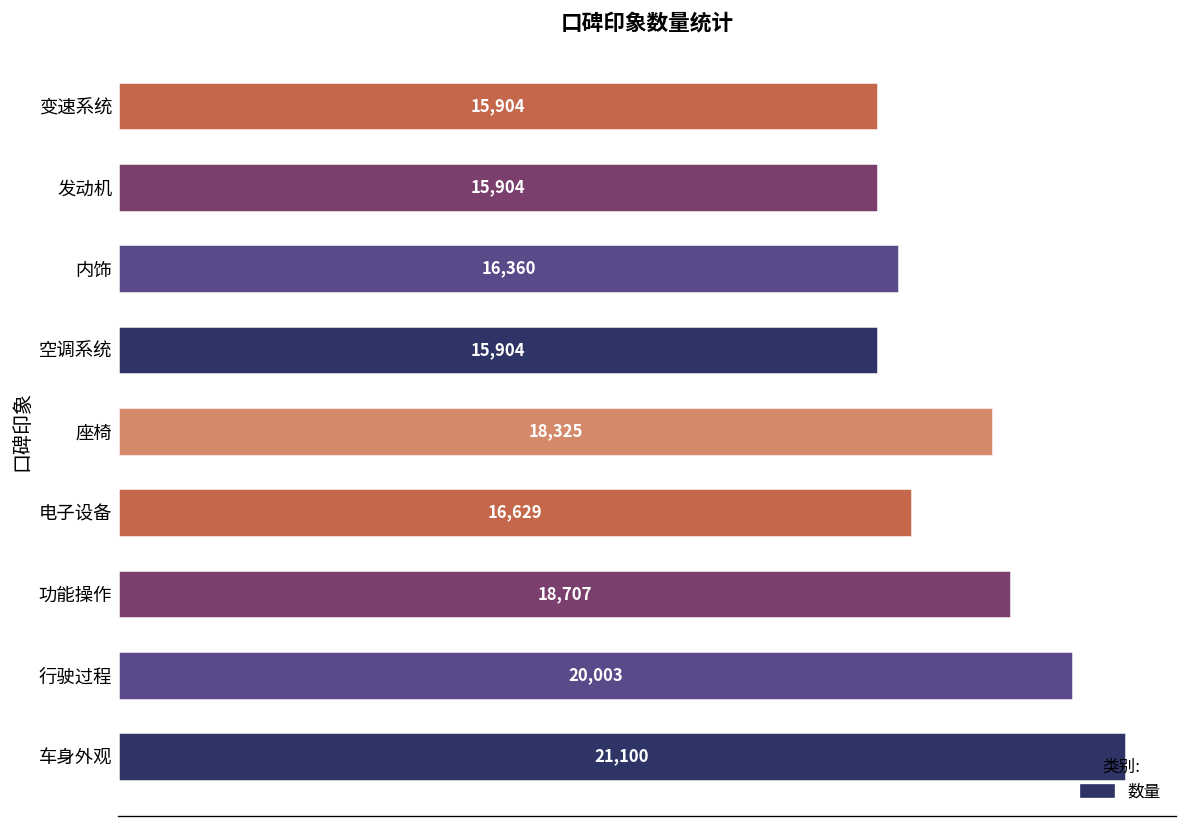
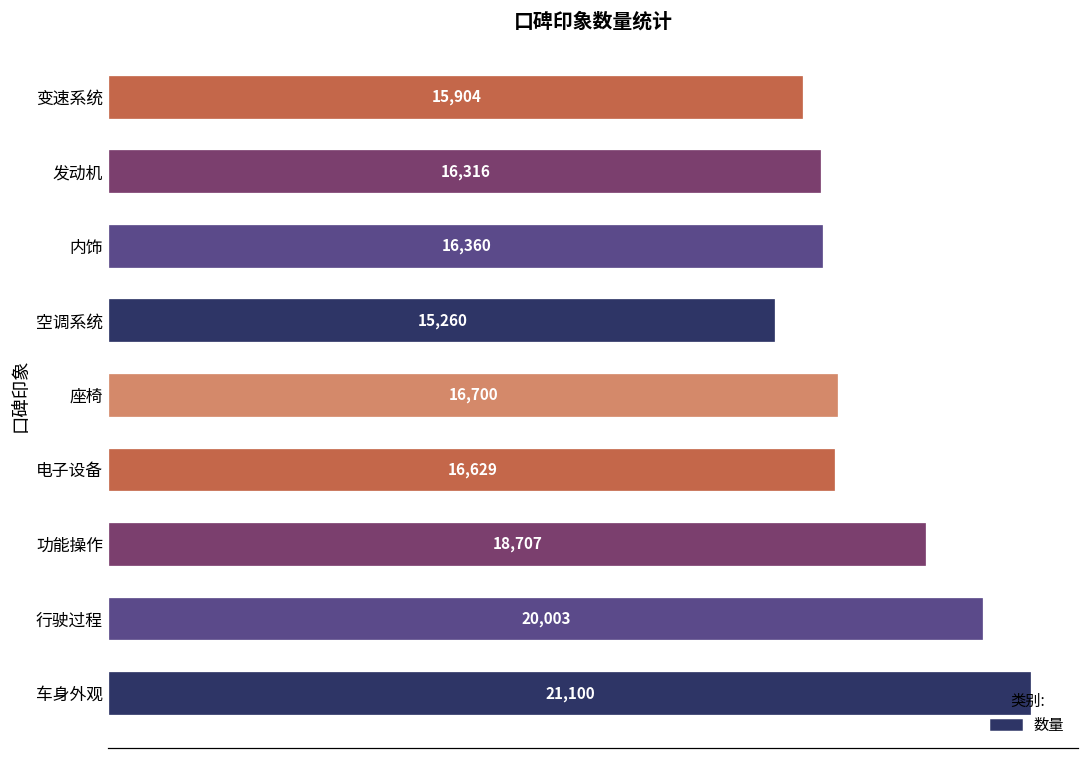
发动机: 15,904 -> 16,316
空调系统: 15,904 -> 15,260
座椅: 18,325 -> 16,700
